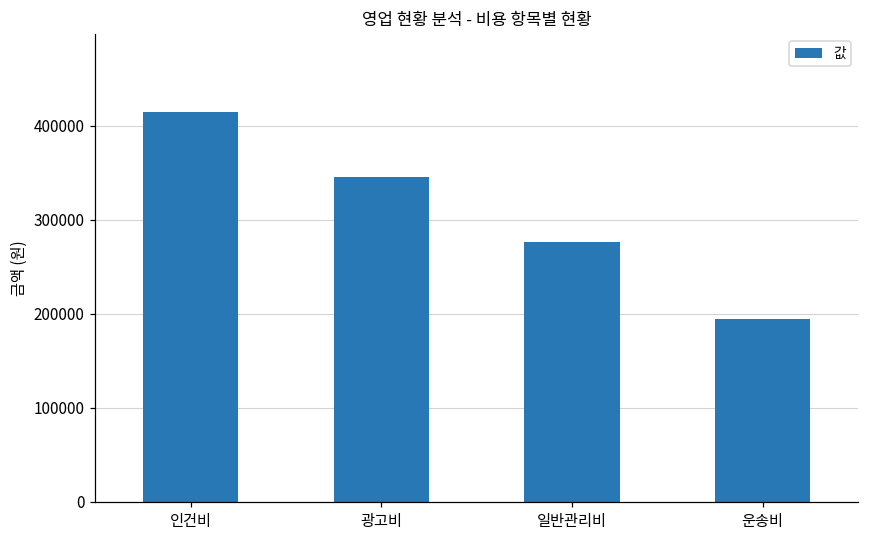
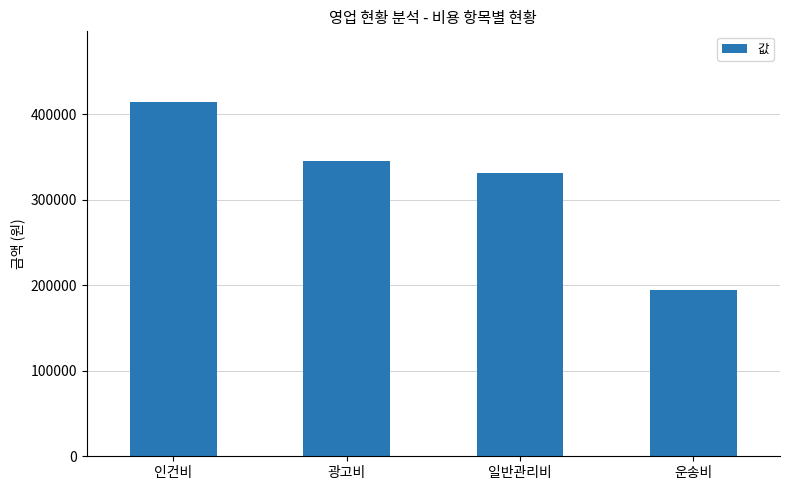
일반관리비: 280000 -> 330000
